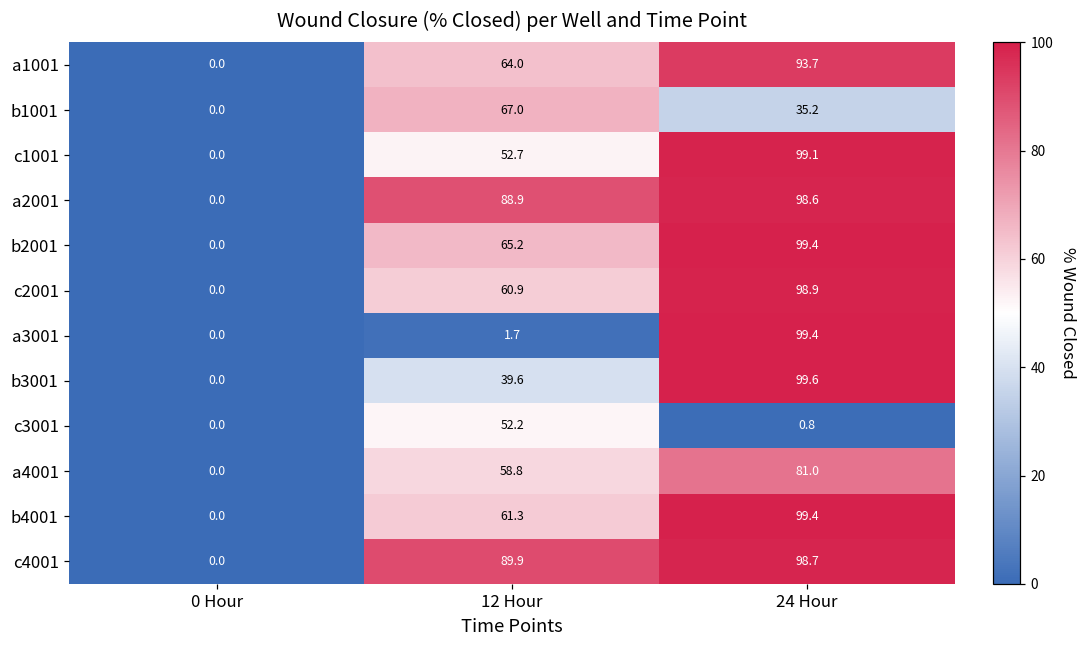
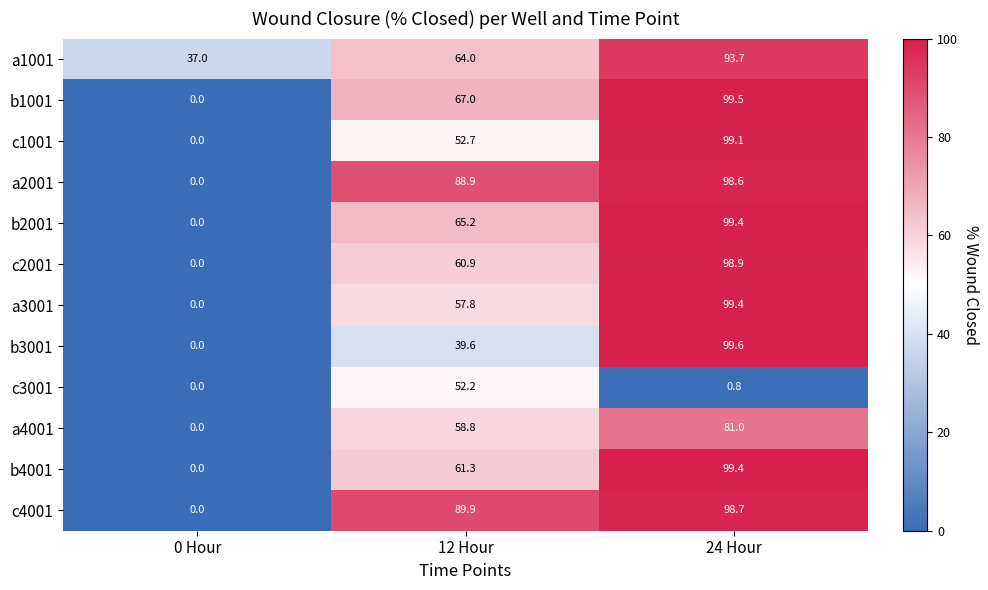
a1001, 0 Hour: 0.0 -> 37.0
b1001, 24 Hour: 35.2 -> 99.5
a3001, 12 Hour: 1.7 -> 57.8
